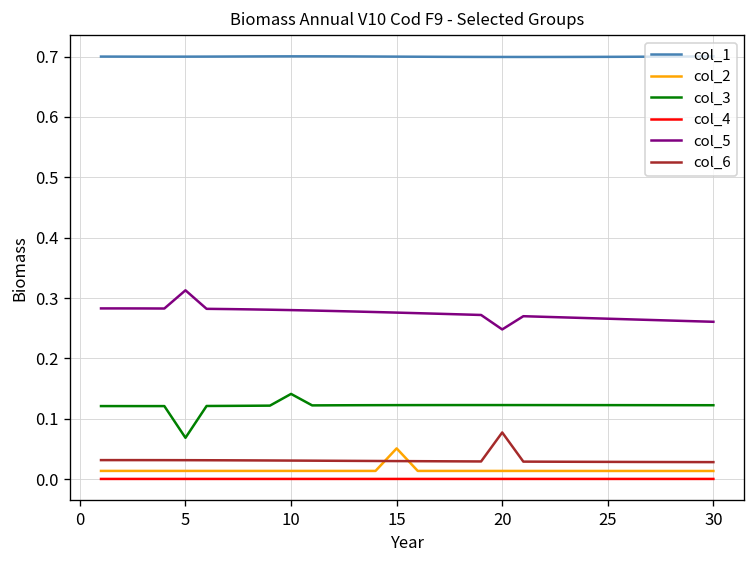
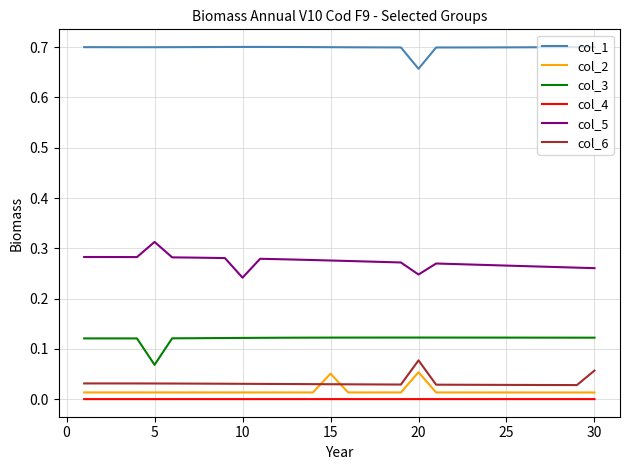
col_3, 10: 0.14 -> 0.12
col_5, 10: 0.28 -> 0.24
col_1, 20: 0.70 -> 0.66
col_2, 20: 0.01 -> 0.05
col_6, 30: 0.03 -> 0.06
